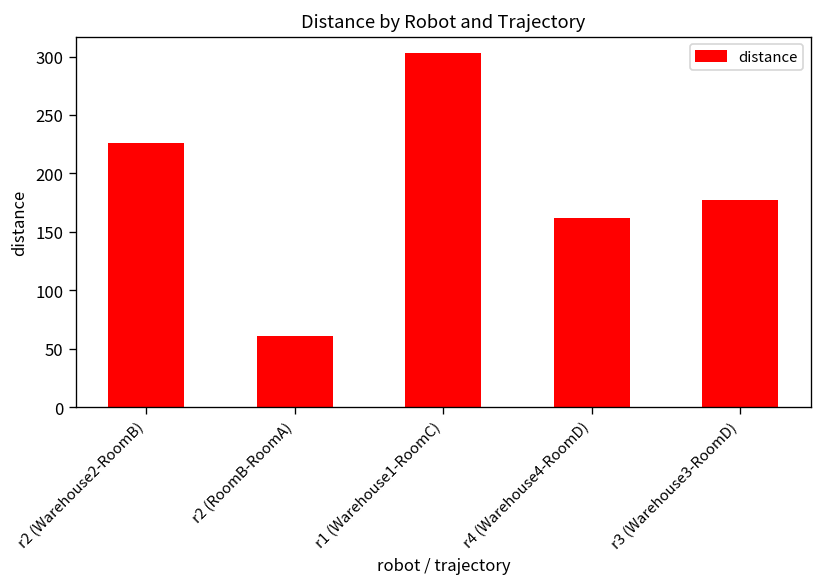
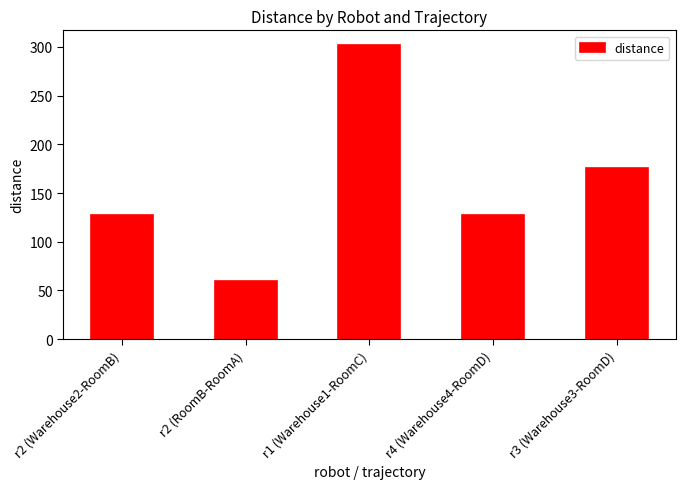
r2 (Warehouse2-RoomB): 230 -> 130
r4 (Warehouse4-RoomD): 160 -> 130
